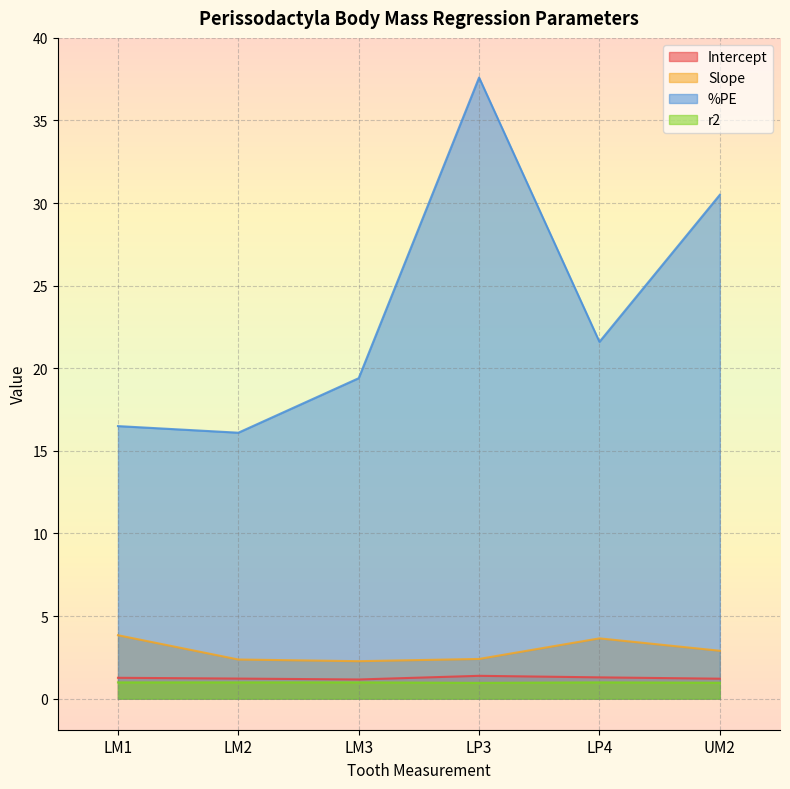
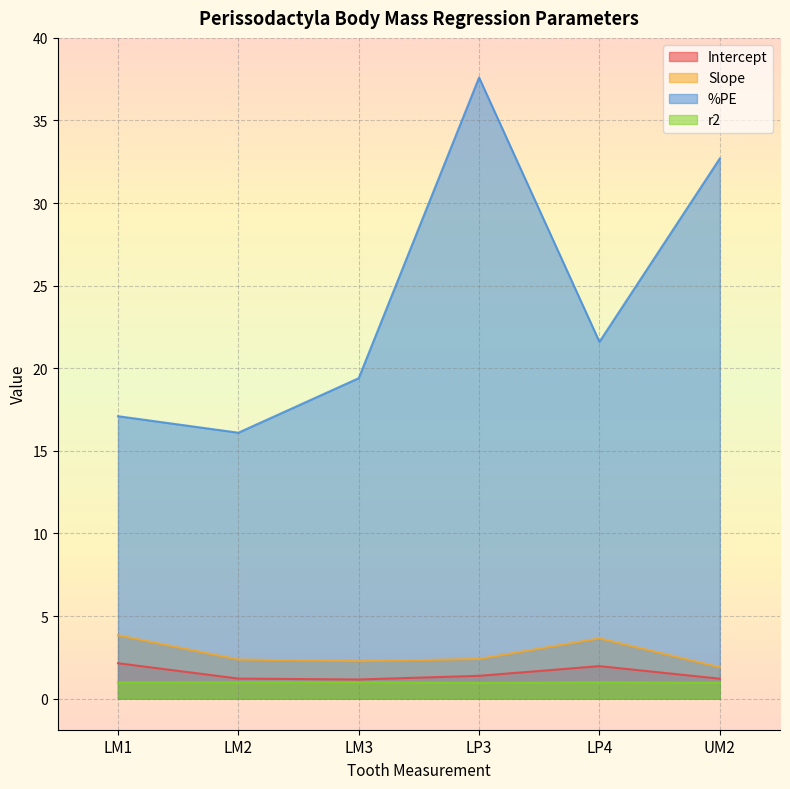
Intercept, LM1: 1.3 -> 2.1
%PE, LM1: 16.5 -> 17.1
Intercept, LP4: 1.3 -> 2.0
Slope, UM2: 2.9 -> 1.9
%PE, UM2: 30.5 -> 32.7
